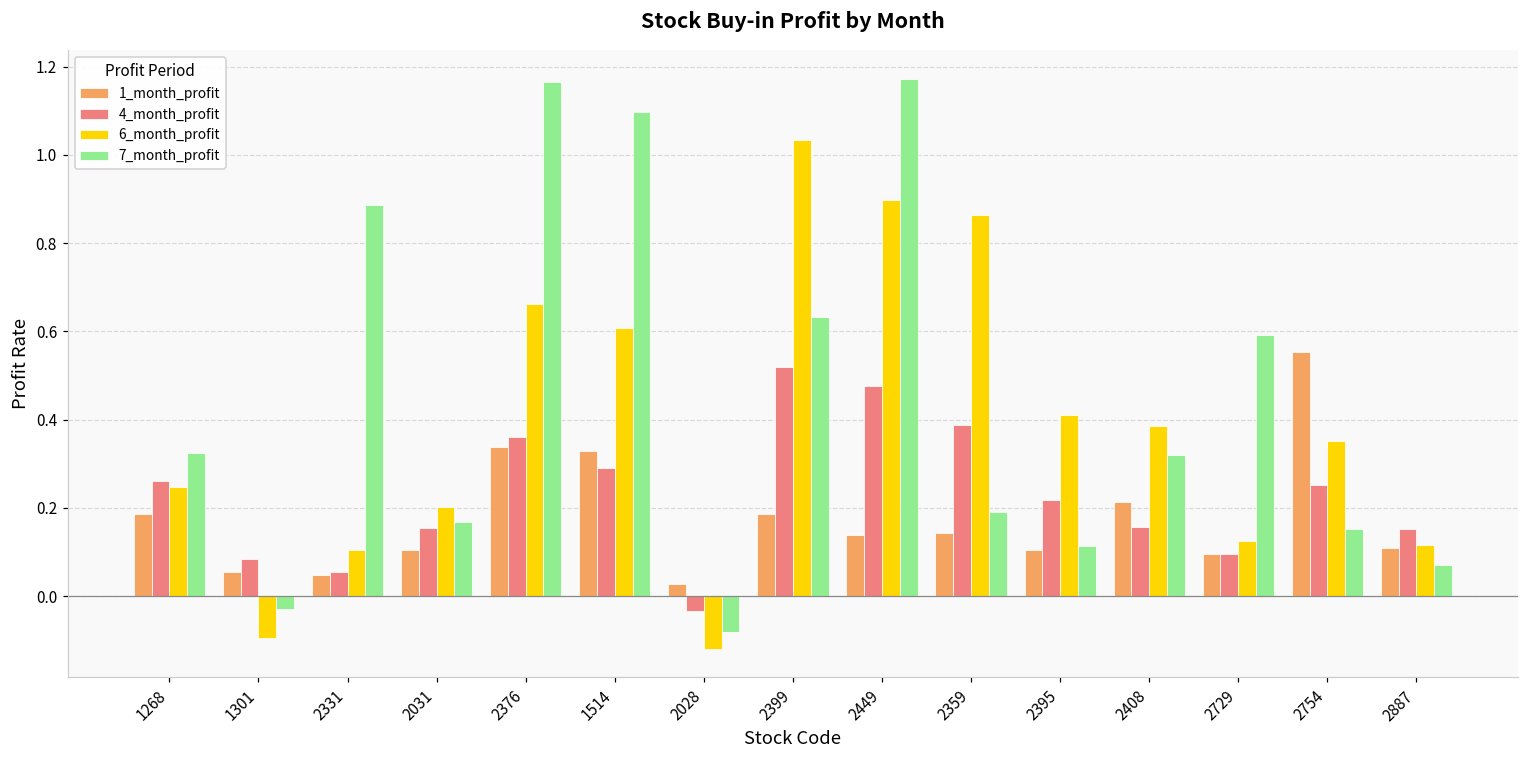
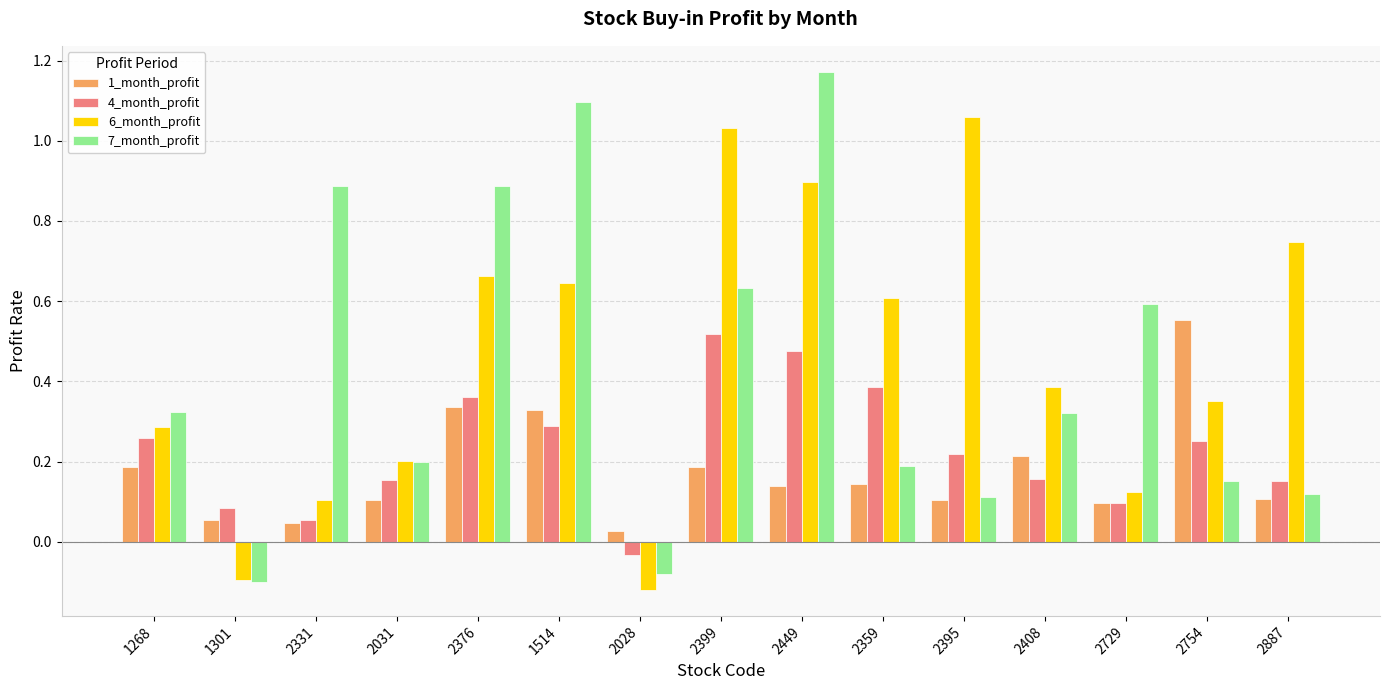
6_month_profit, 1268: 0.25 -> 0.29
7_month_profit, 1301: -0.03 -> -0.10
7_month_profit, 2031: 0.17 -> 0.20
7_month_profit, 2376: 1.16 -> 0.89
6_month_profit, 1514: 0.61 -> 0.65
6_month_profit, 2359: 0.86 -> 0.61
6_month_profit, 2395: 0.41 -> 1.06
6_month_profit, 2887: 0.12 -> 0.75
7_month_profit, 2887: 0.07 -> 0.12
